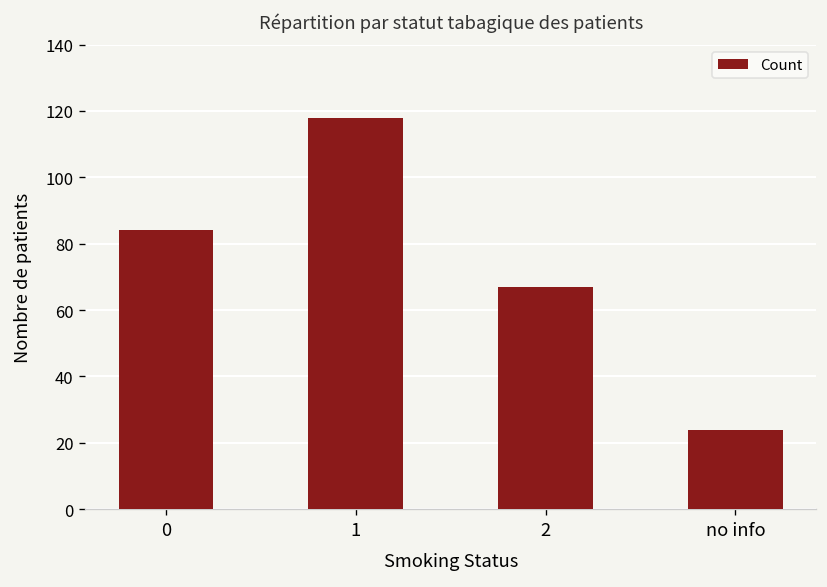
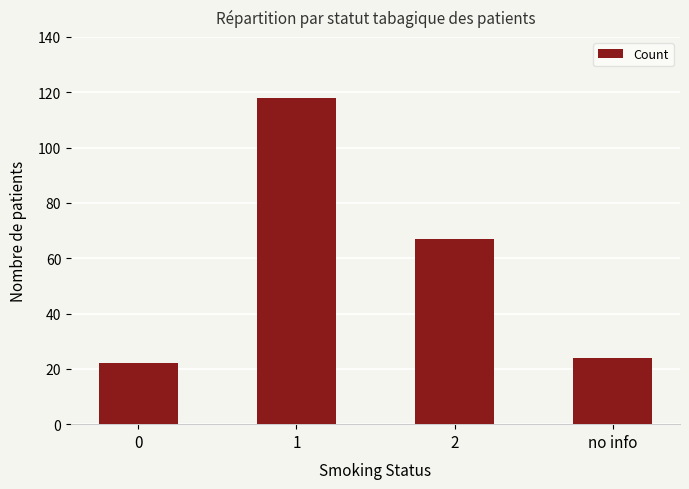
0: 84 -> 22
